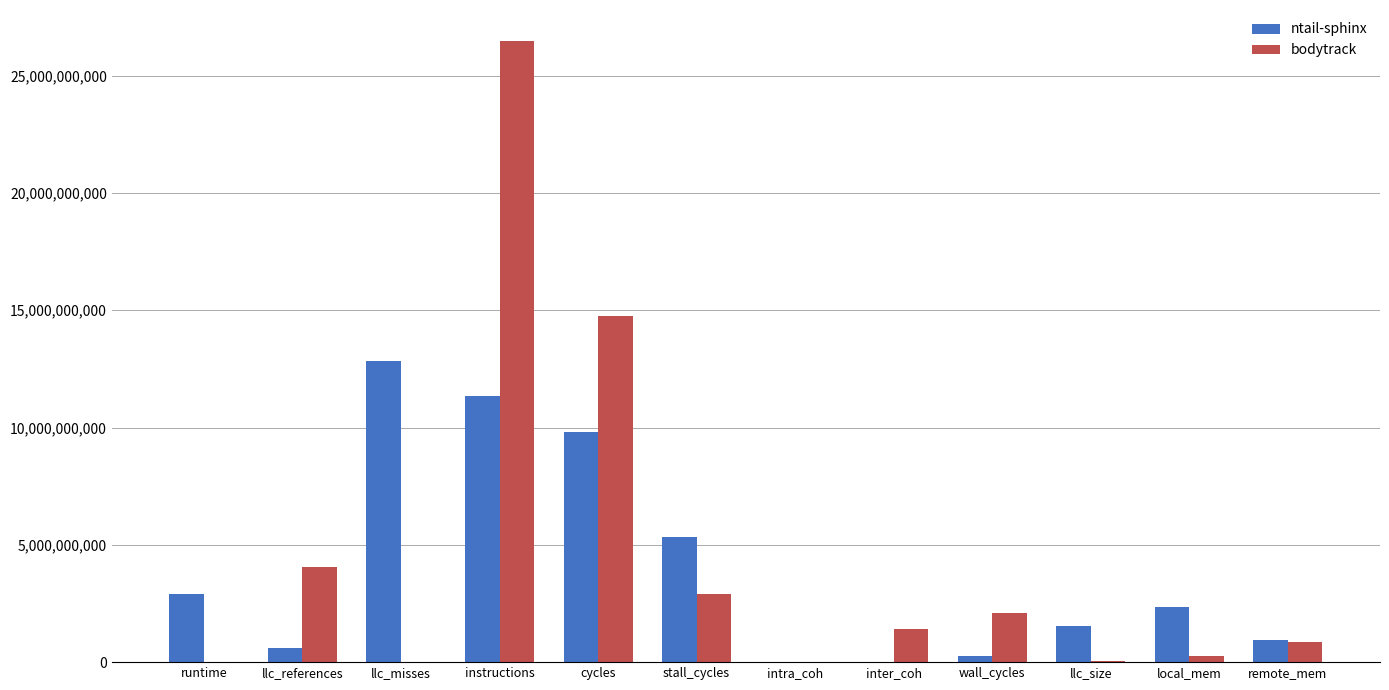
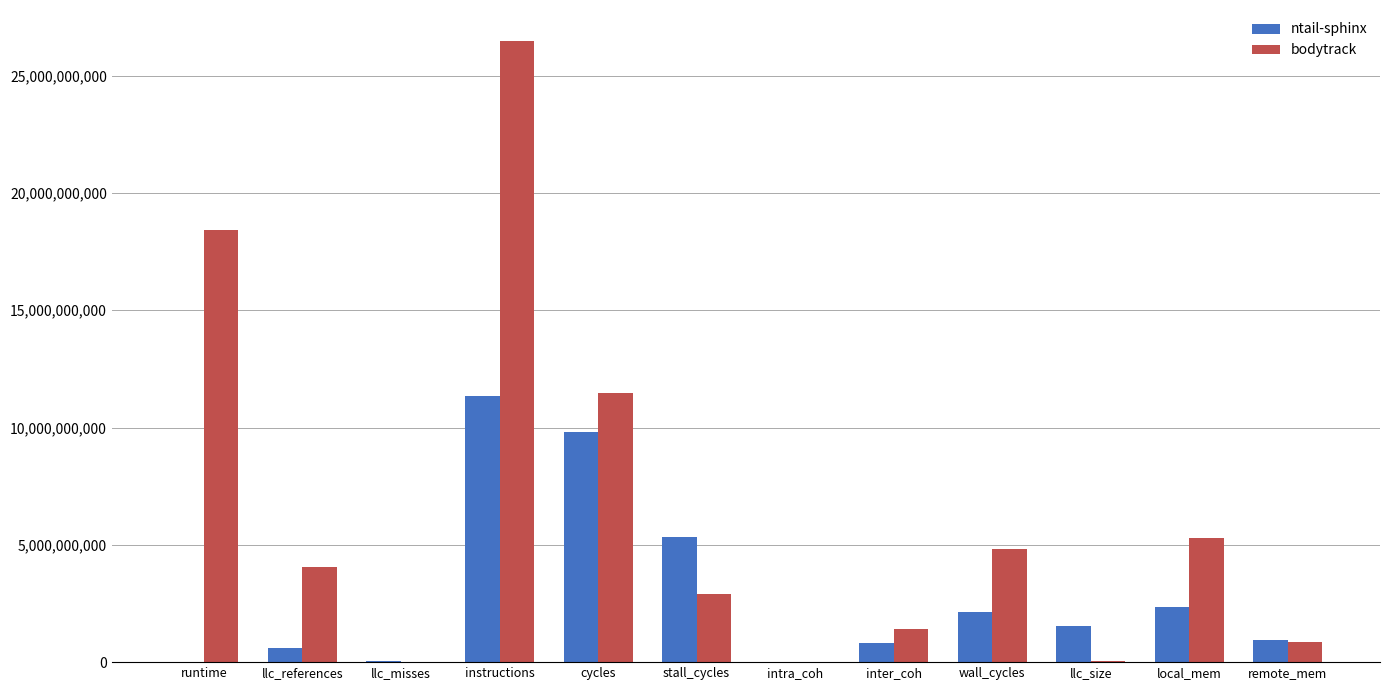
ntail-sphinx, runtime: 2,900,000,000 -> 0
bodytrack, runtime: 0 -> 18,400,000,000
ntail-sphinx, llc_misses: 12,800,000,000 -> 100,000,000
bodytrack, cycles: 14,800,000,000 -> 11,500,000,000
ntail-sphinx, inter_coh: 0 -> 800,000,000
ntail-sphinx, wall_cycles: 300,000,000 -> 2,100,000,000
bodytrack, wall_cycles: 2,100,000,000 -> 4,800,000,000
bodytrack, local_mem: 300,000,000 -> 5,300,000,000
